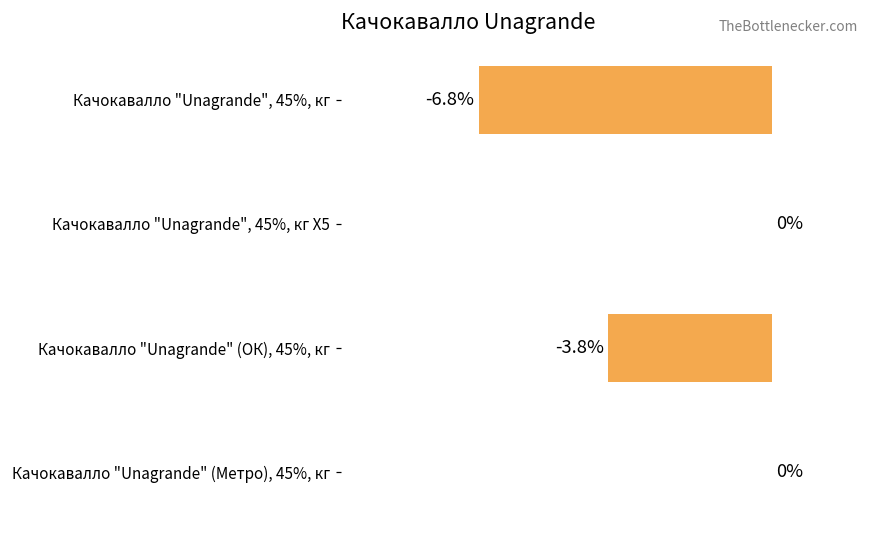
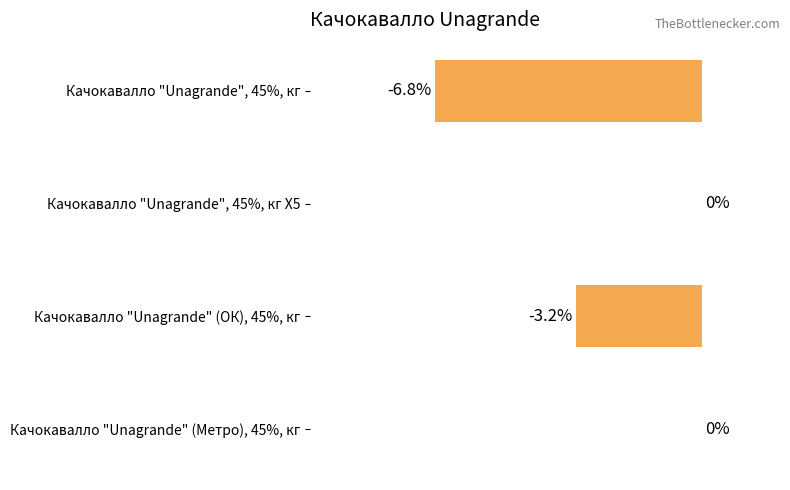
Качокавалло "Unagrande" (ОК), 45%, кг: -3.8% -> -3.2%
